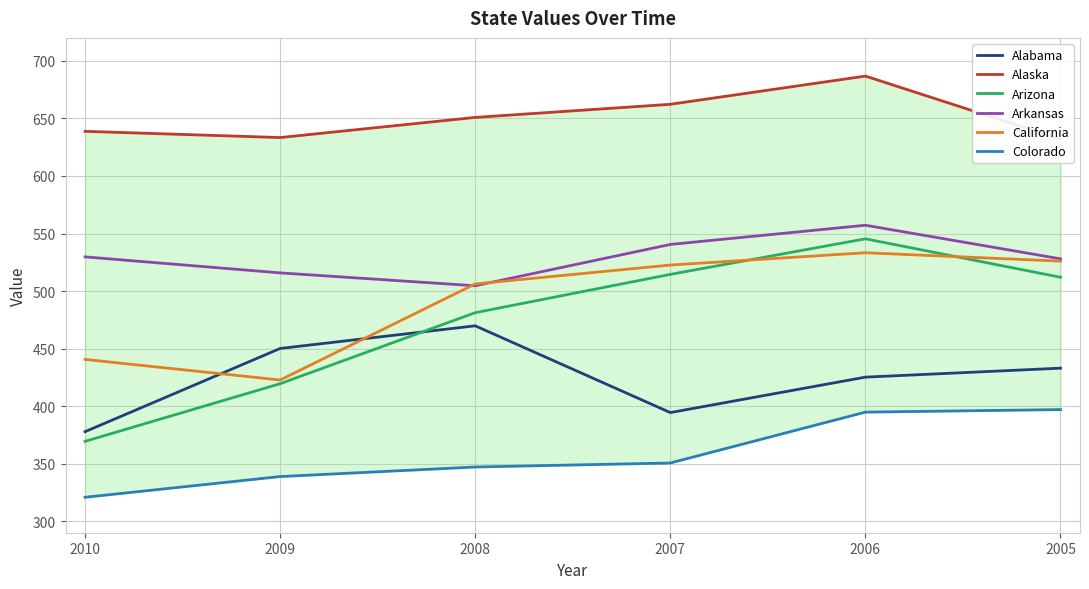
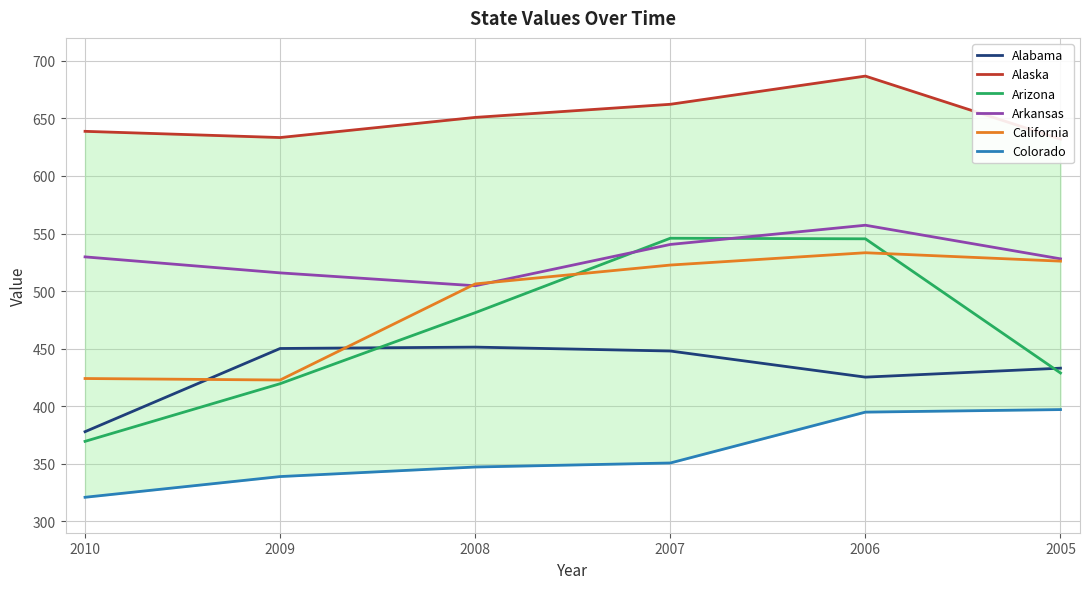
California, 2010: 441 -> 424
Alabama, 2008: 470 -> 451
Alabama, 2007: 394 -> 448
Arizona, 2007: 515 -> 546
Arizona, 2005: 512 -> 429
